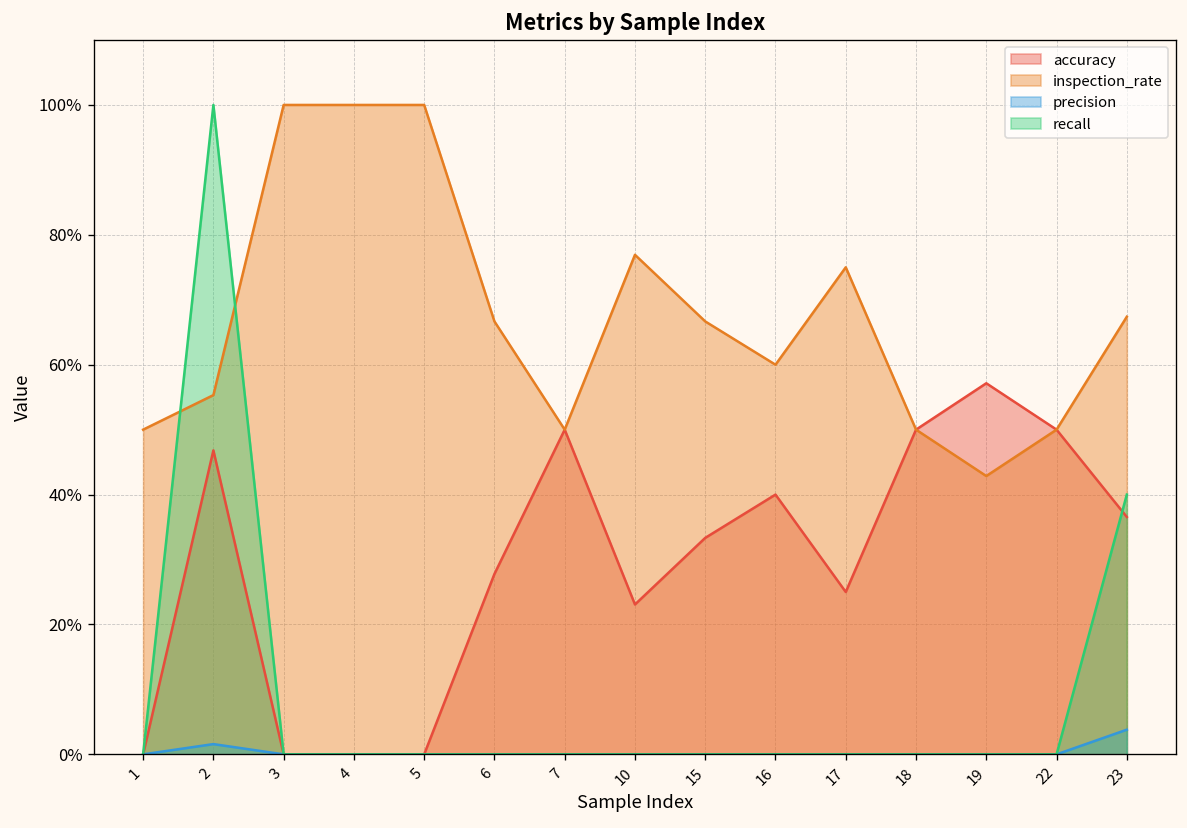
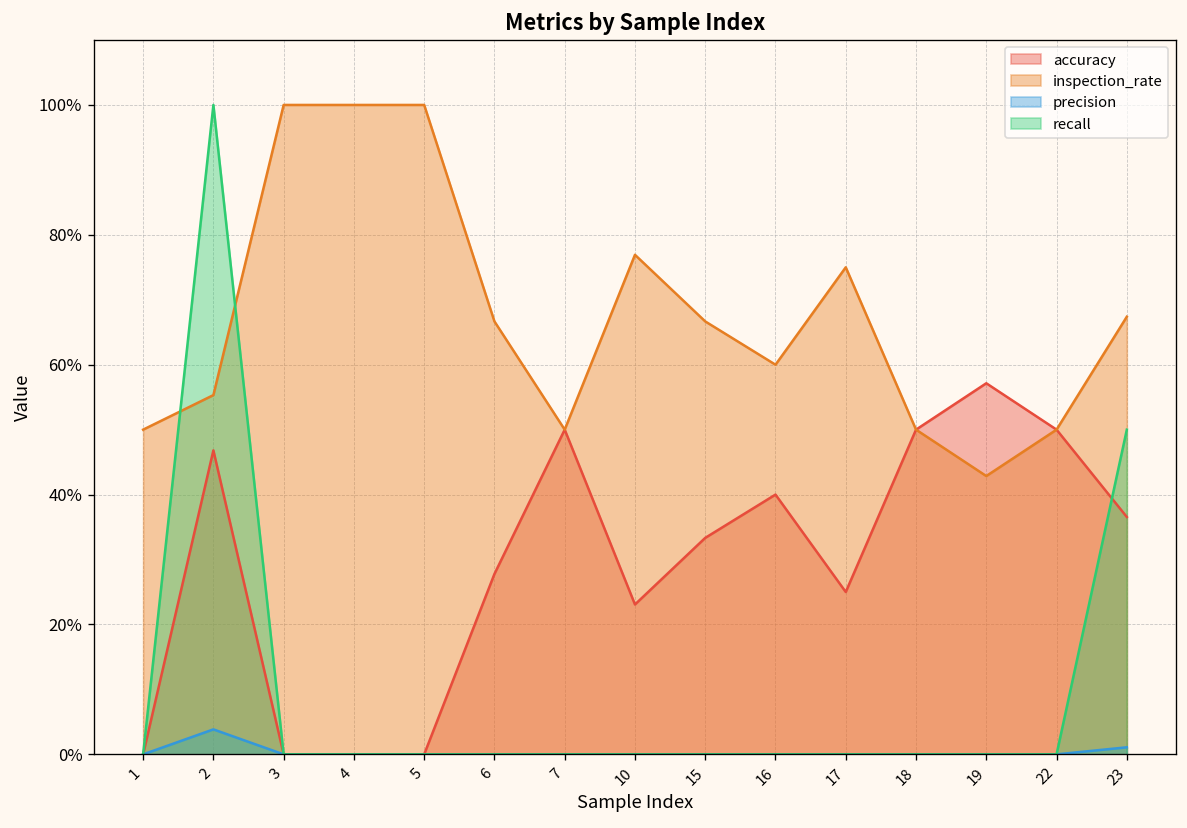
precision, 2: 2% -> 4%
precision, 23: 4% -> 1%
recall, 23: 40% -> 50%
